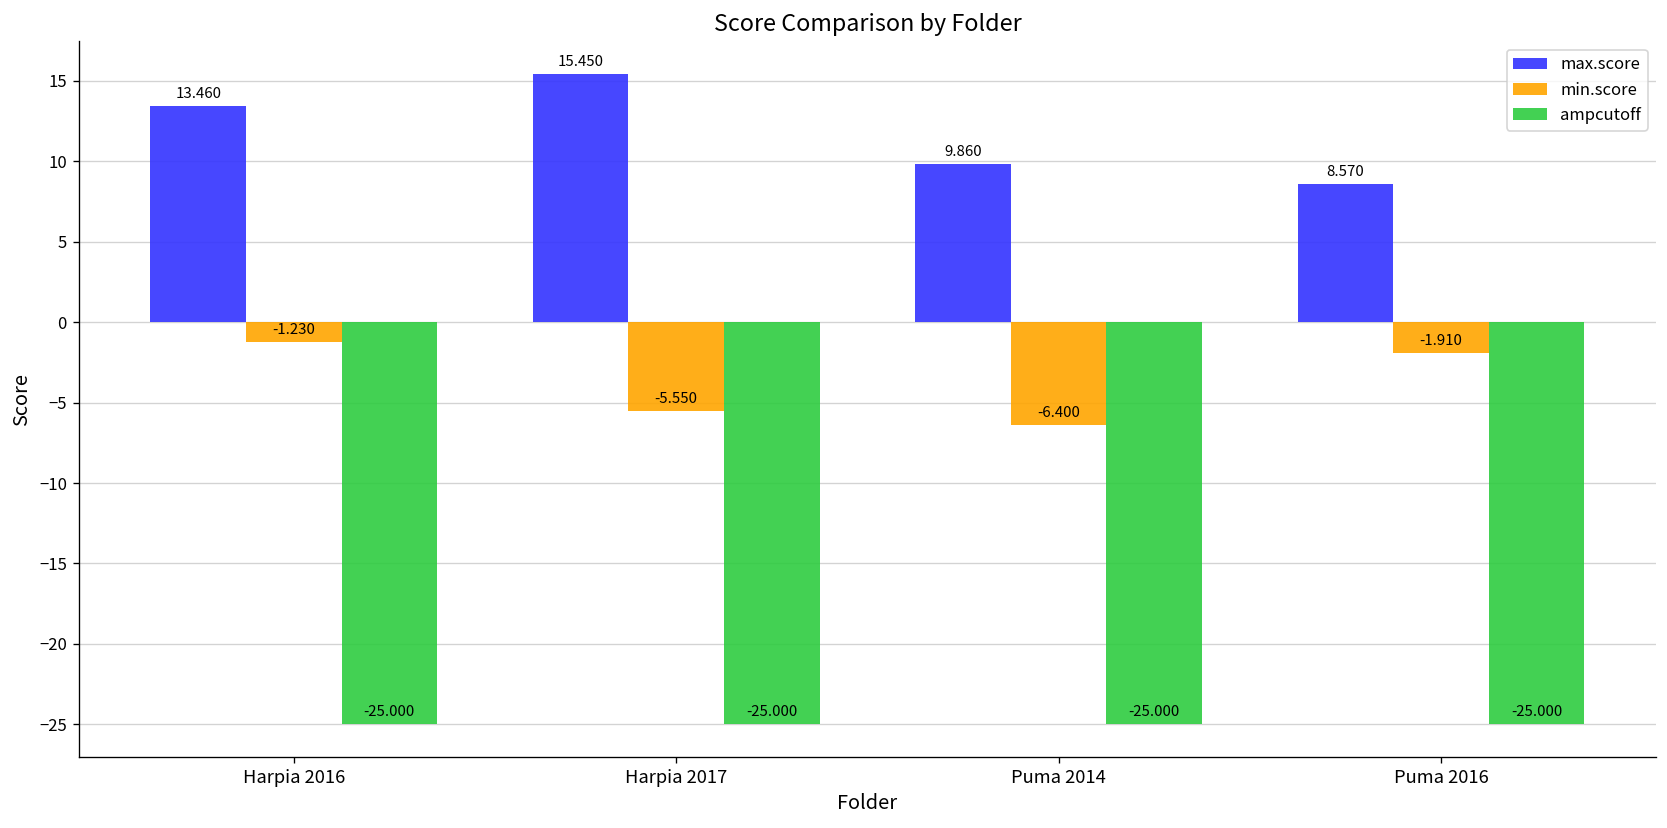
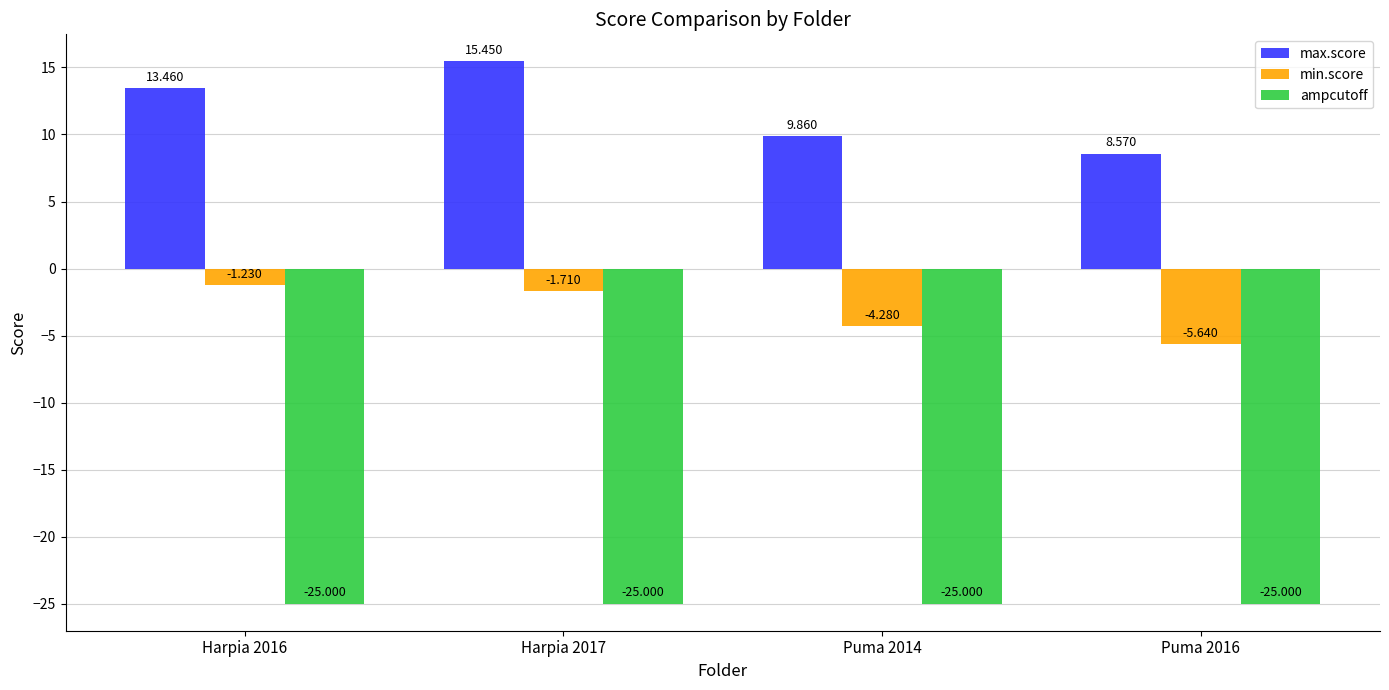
min.score, Harpia 2017: -5.550 -> -1.710
min.score, Puma 2014: -6.400 -> -4.280
min.score, Puma 2016: -1.910 -> -5.640
